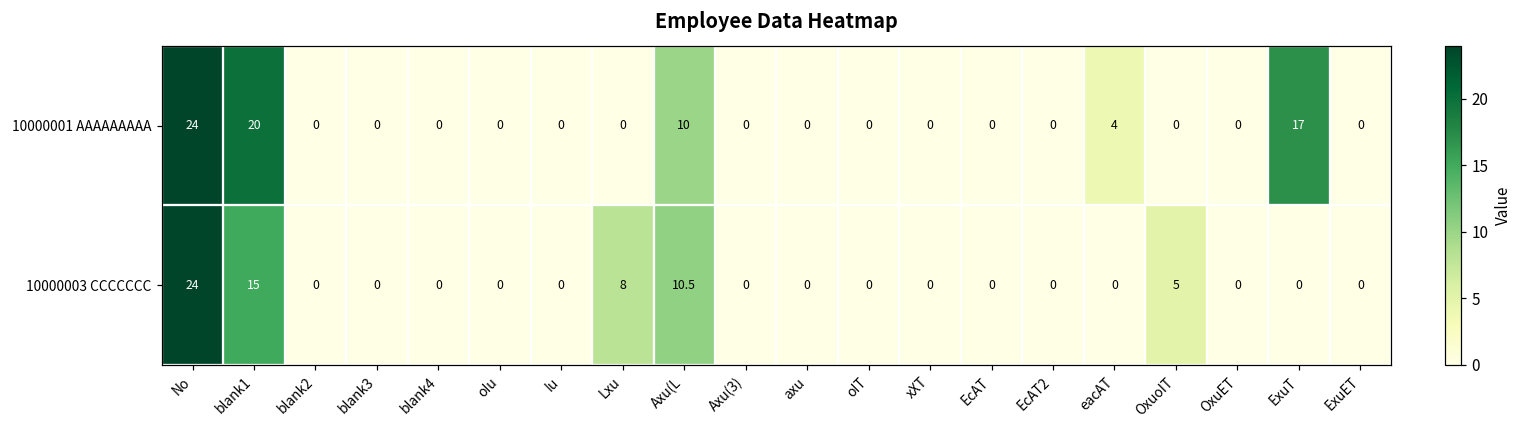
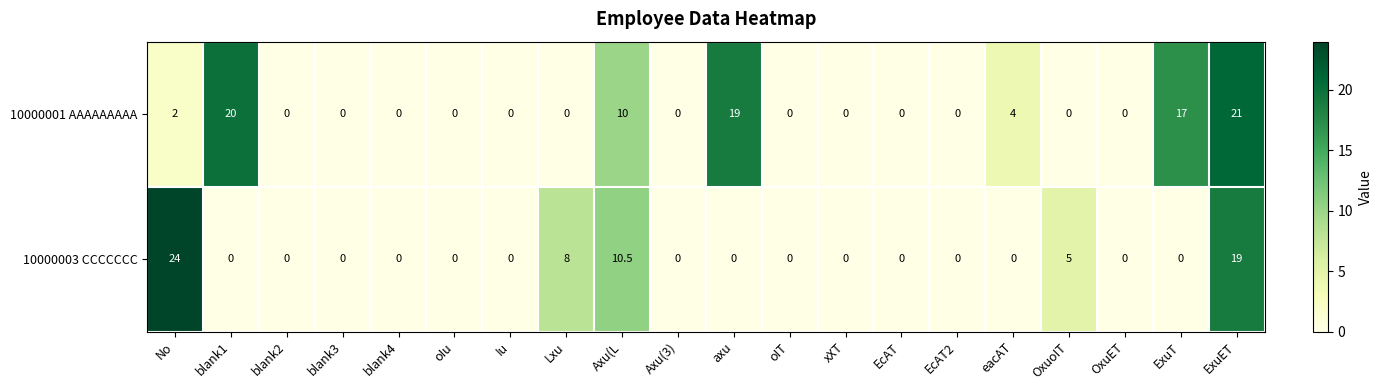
10000001 AAAAAAAAA, No: 24 -> 2
10000001 AAAAAAAAA, axu: 0 -> 19
10000001 AAAAAAAAA, ExuET: 0 -> 21
10000003 CCCCCCC, blank1: 15 -> 0
10000003 CCCCCCC, ExuET: 0 -> 19
